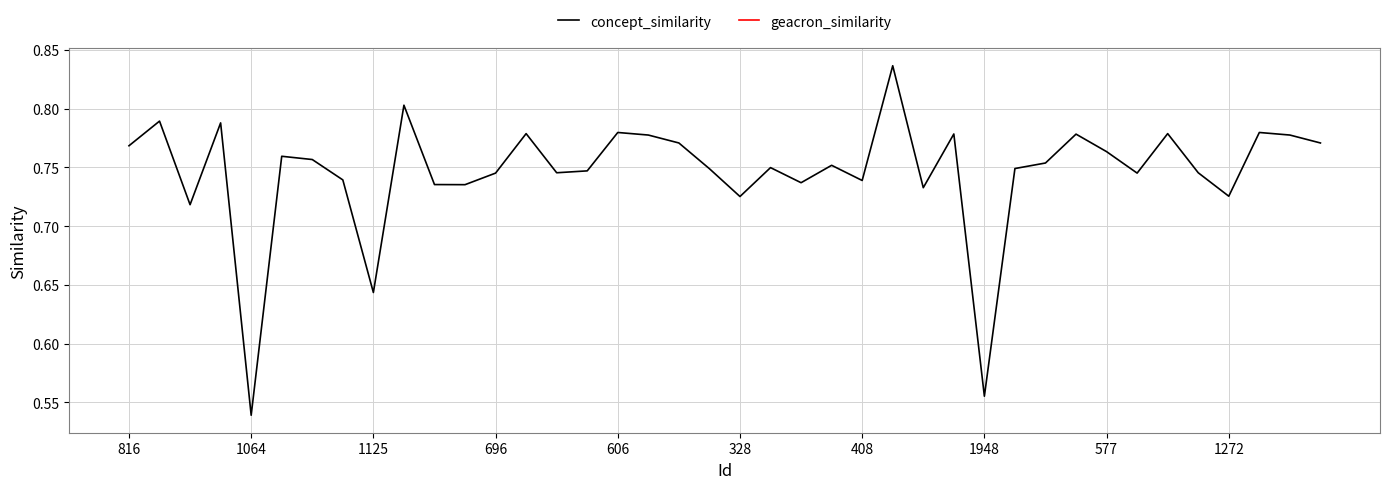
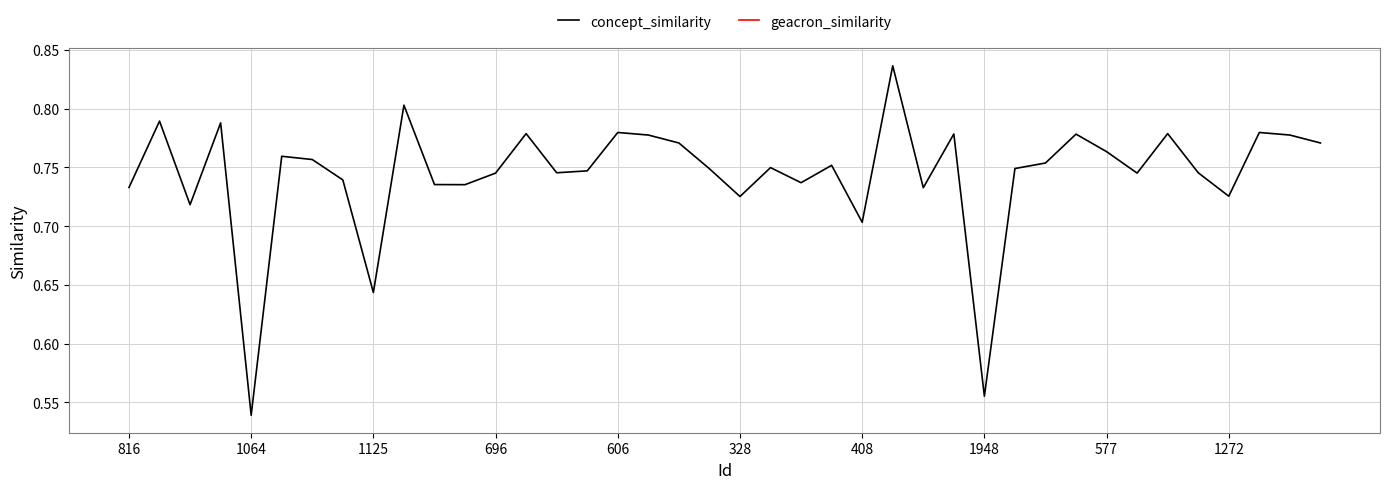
816: 0.768 -> 0.733
408: 0.739 -> 0.703
